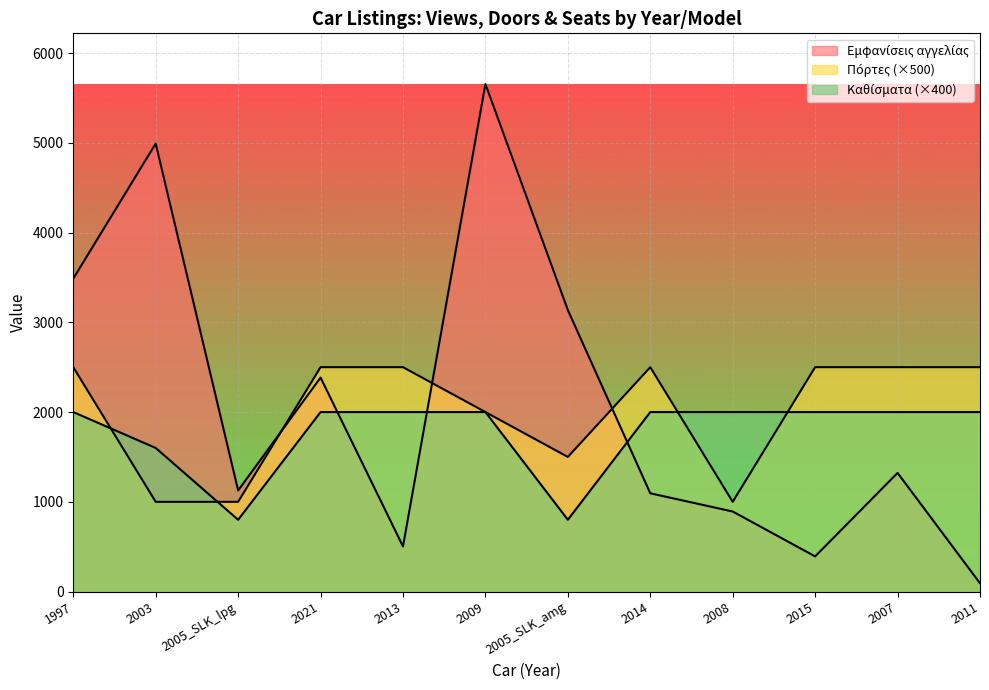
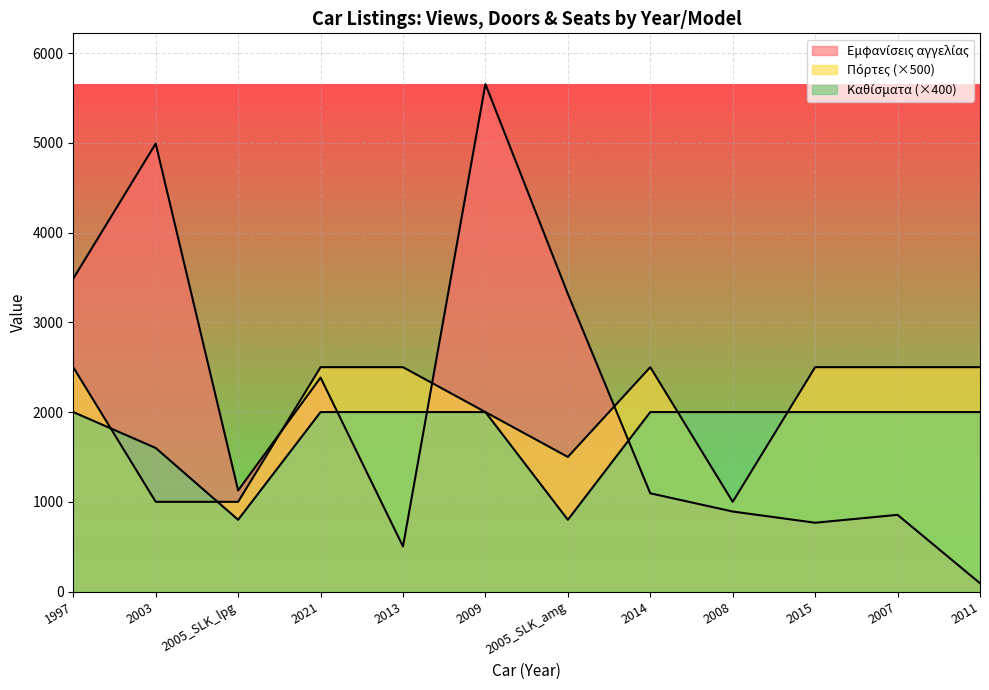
Εμφανίσεις αγγελίας, 2005_SLK_amg: 3100 -> 3300
Εμφανίσεις αγγελίας, 2015: 400 -> 800
Εμφανίσεις αγγελίας, 2007: 1300 -> 900
